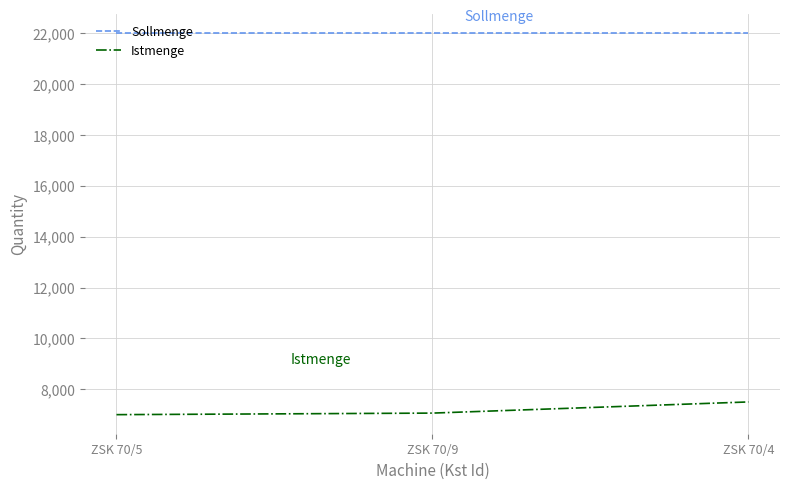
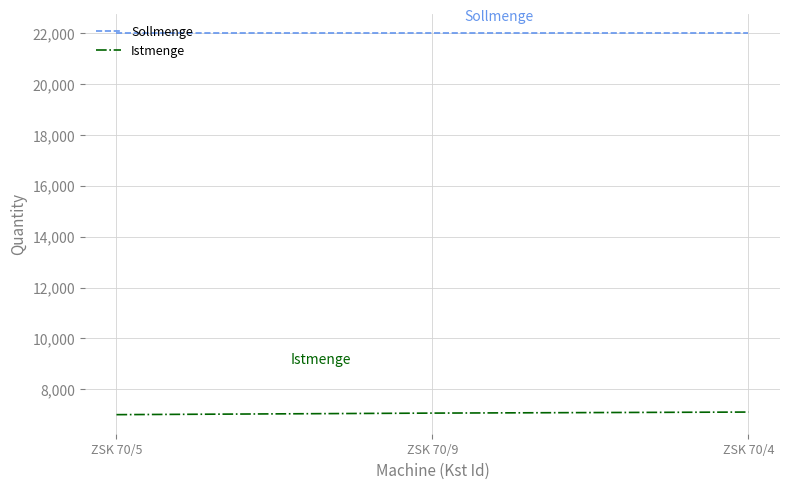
Istmenge, ZSK 70/4: 7,500 -> 7,100
